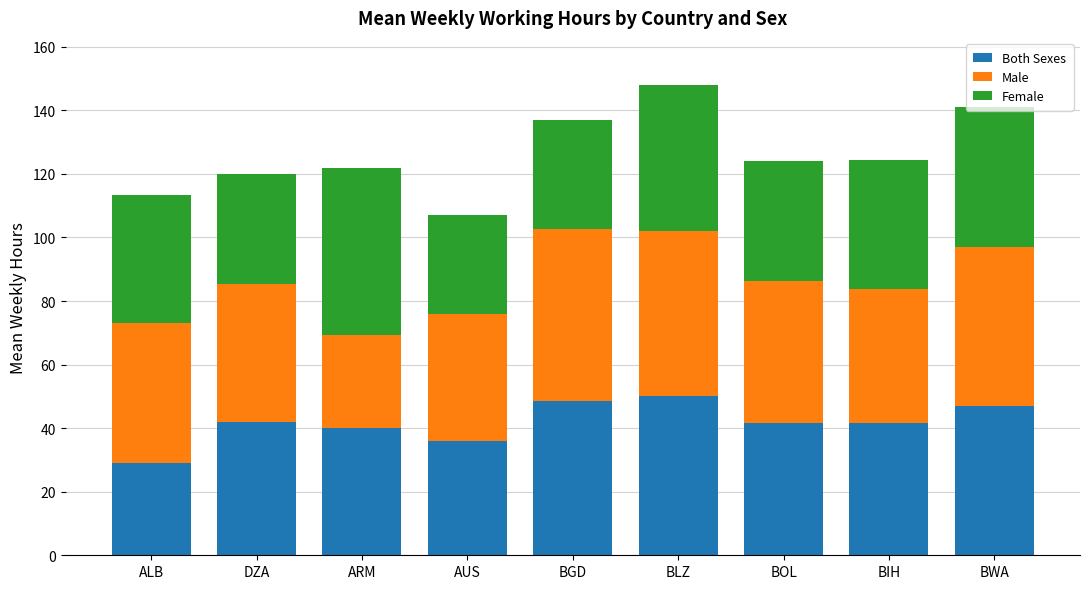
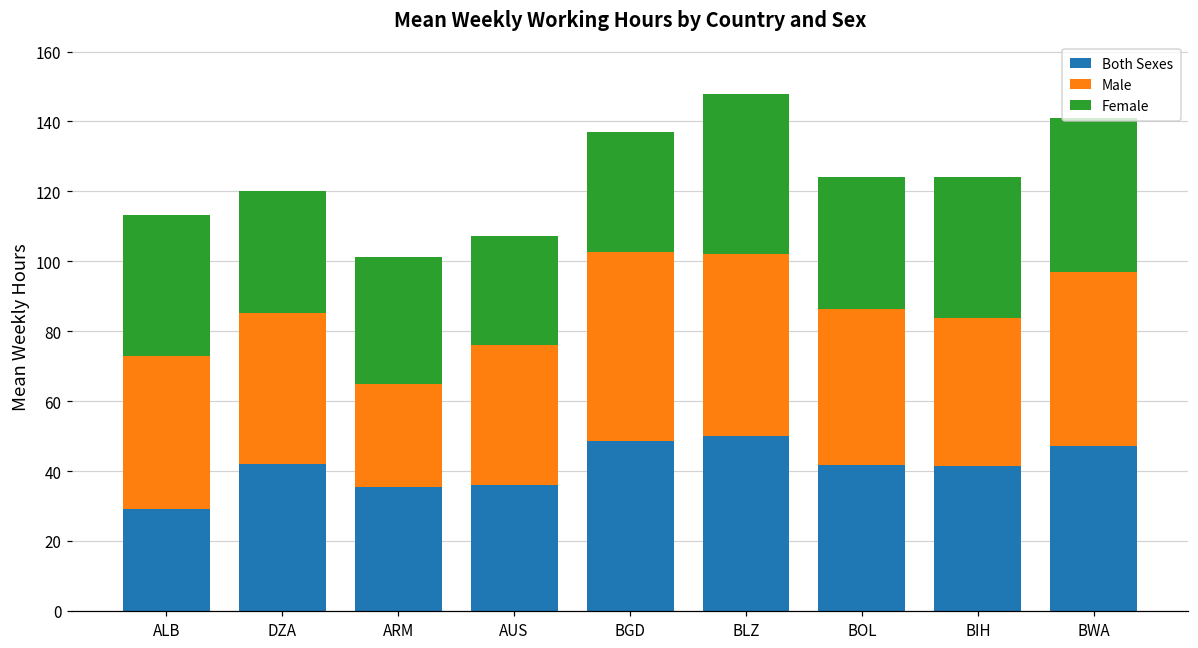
Both Sexes, ARM: 40 -> 36
Female, ARM: 52 -> 36
